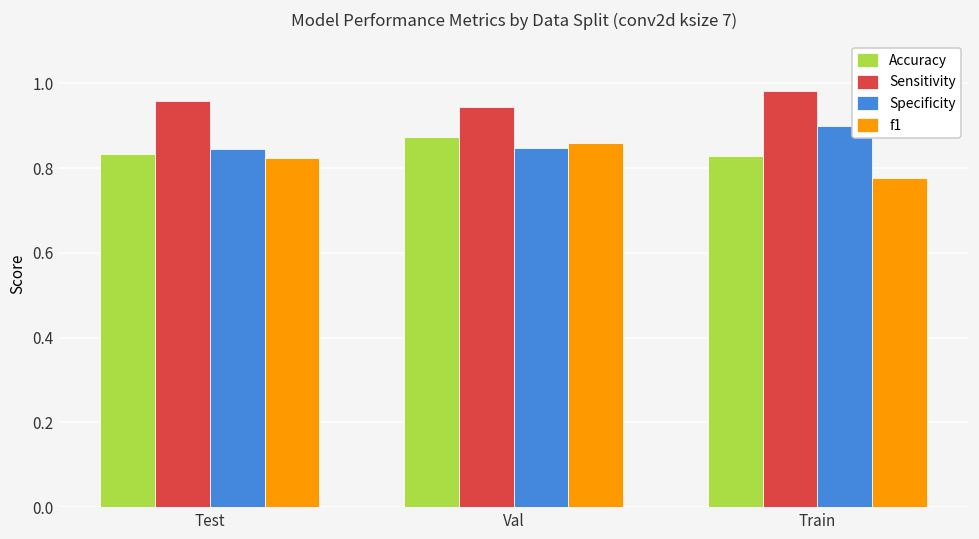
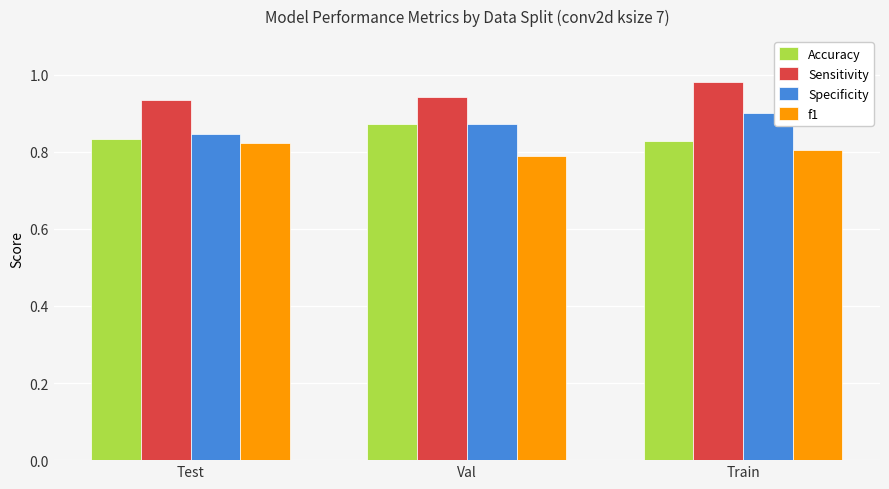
Sensitivity, Test: 0.96 -> 0.94
Specificity, Val: 0.85 -> 0.87
f1, Val: 0.86 -> 0.79
f1, Train: 0.78 -> 0.81
